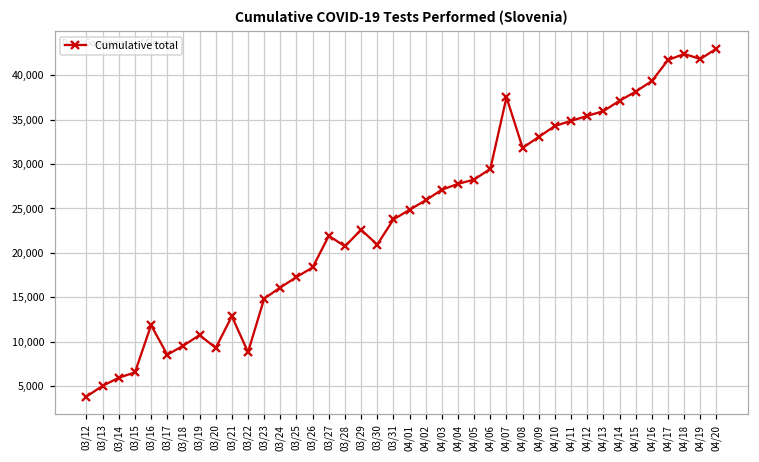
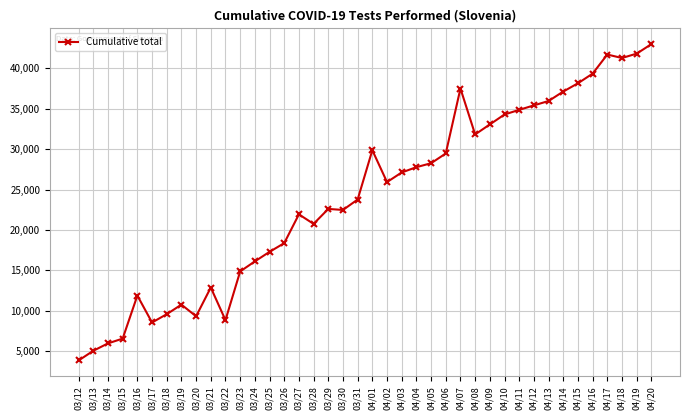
03/30: 21,000 -> 22,000
04/01: 25,000 -> 30,000
04/18: 42,000 -> 41,000
